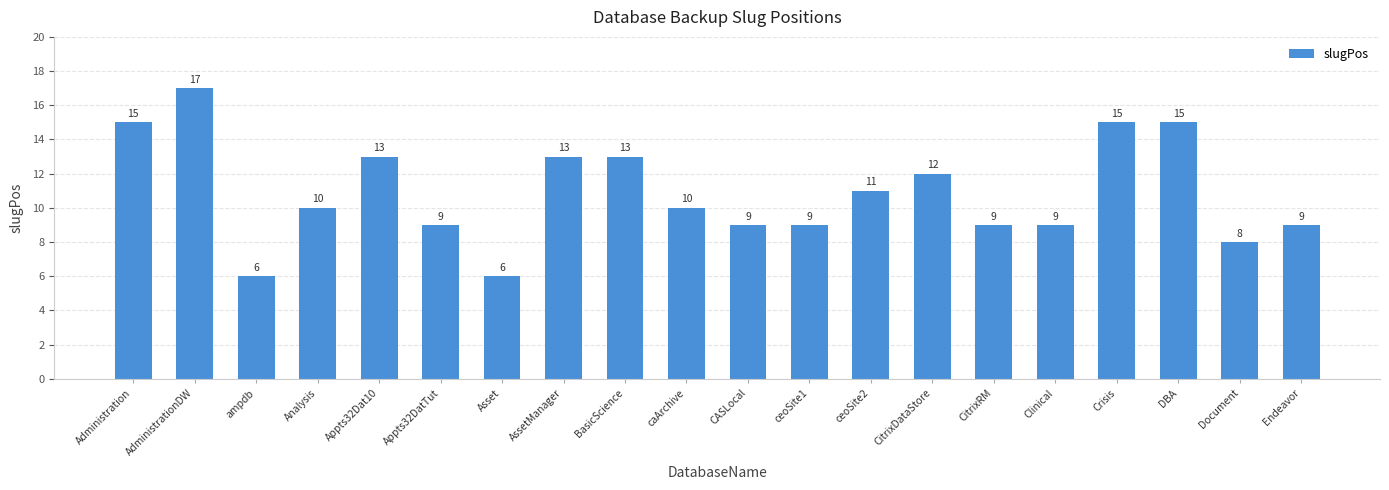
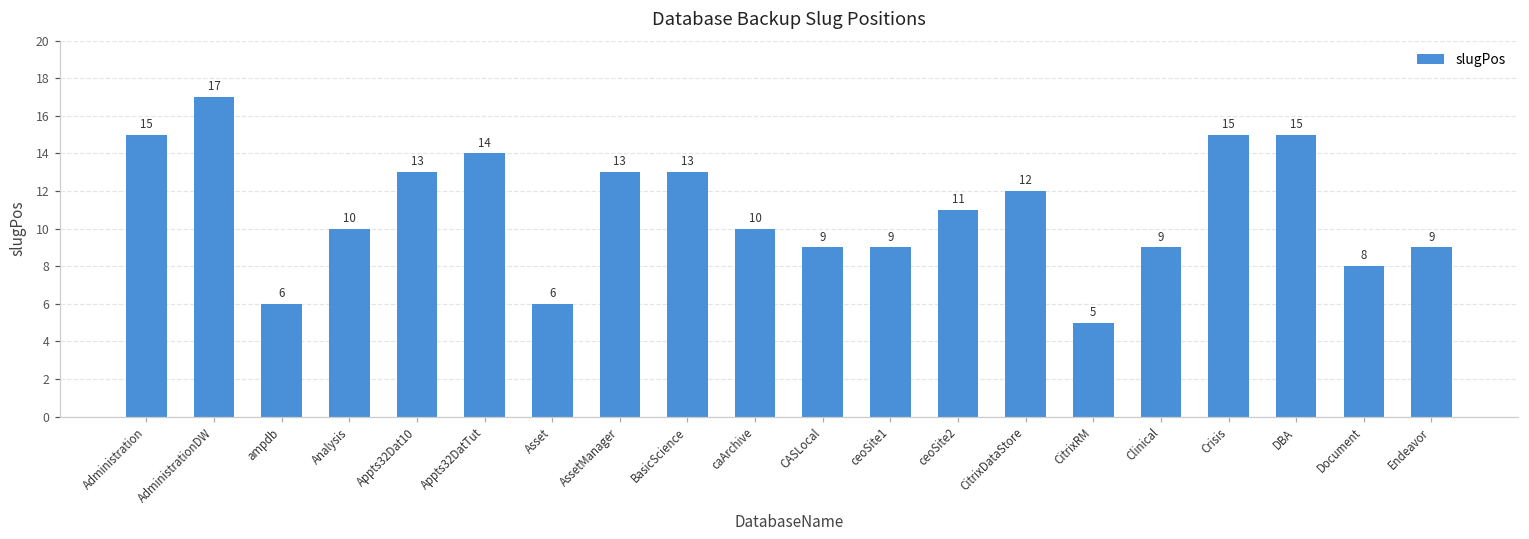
Appts32DatTut: 9 -> 14
CitrixRM: 9 -> 5
